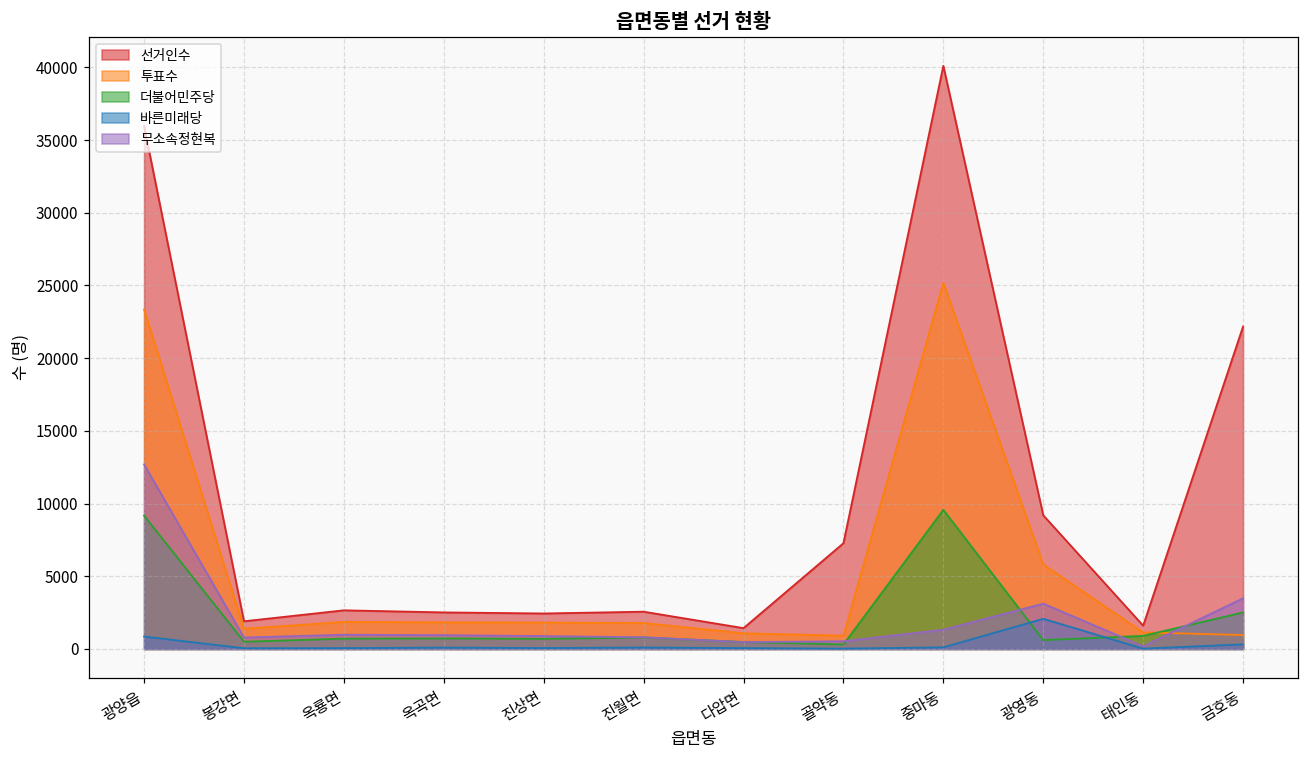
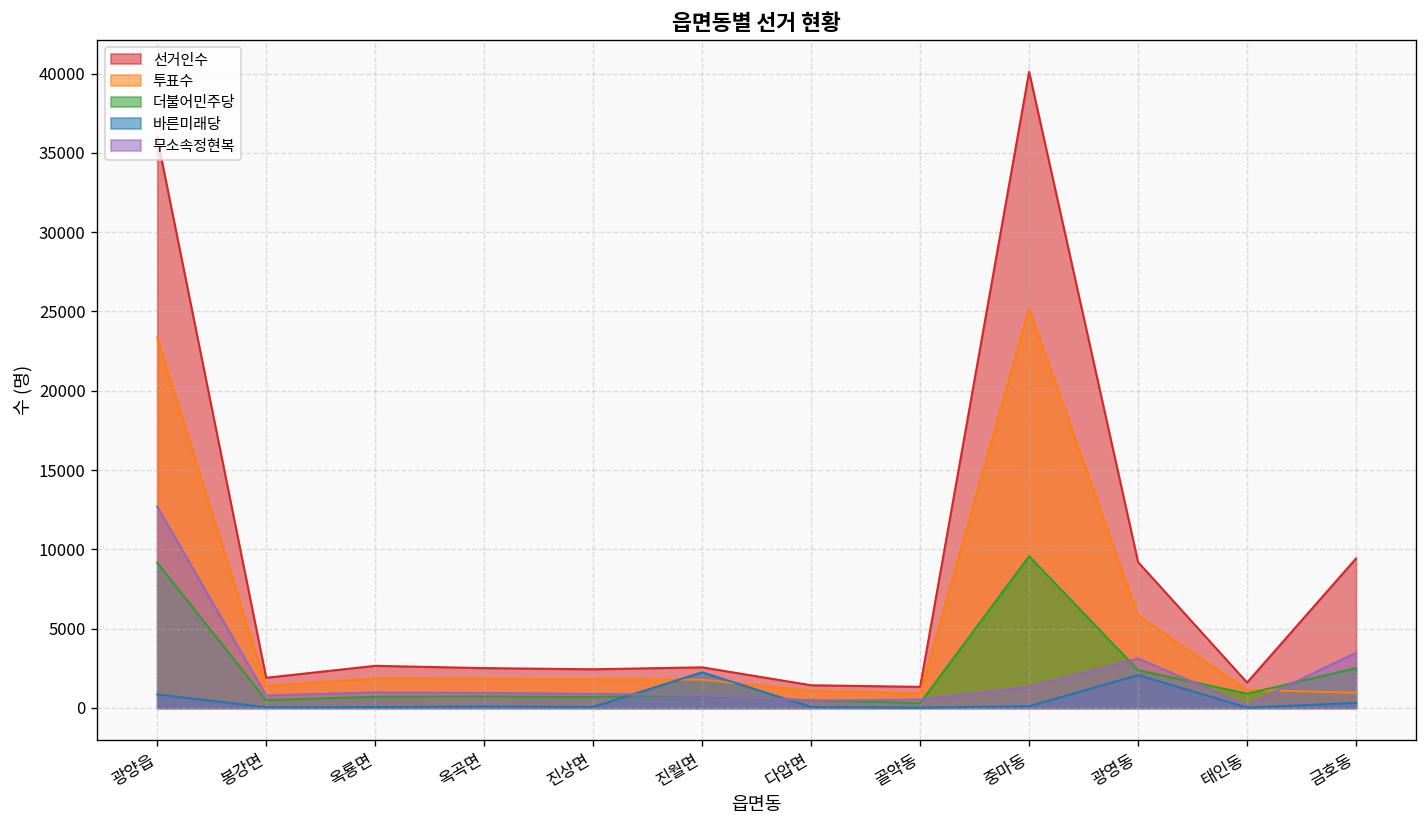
바른미래당, 진월면: 100 -> 2200
선거인수, 골약동: 7300 -> 1300
더불어민주당, 광영동: 600 -> 2400
선거인수, 금호동: 22200 -> 9400
